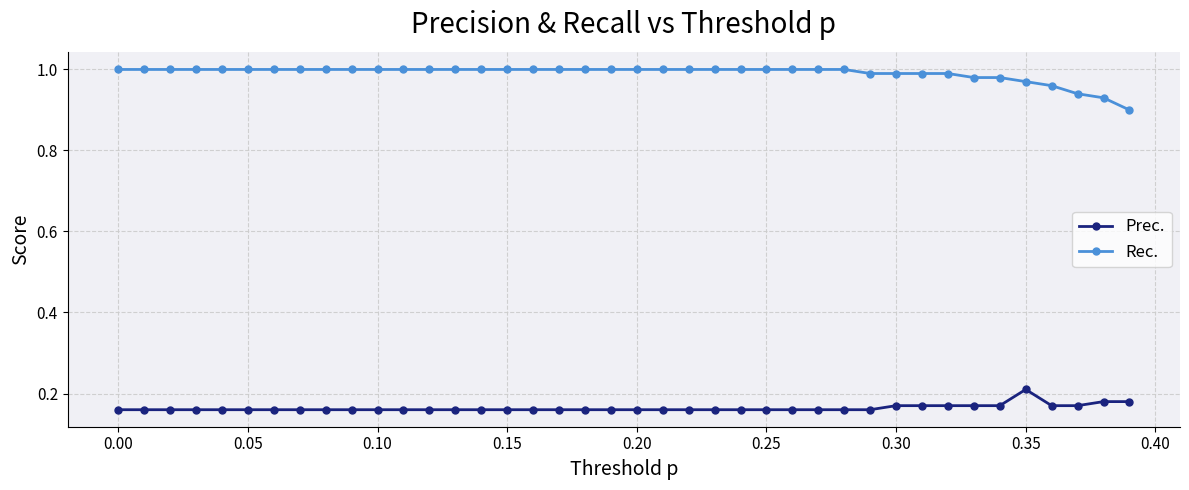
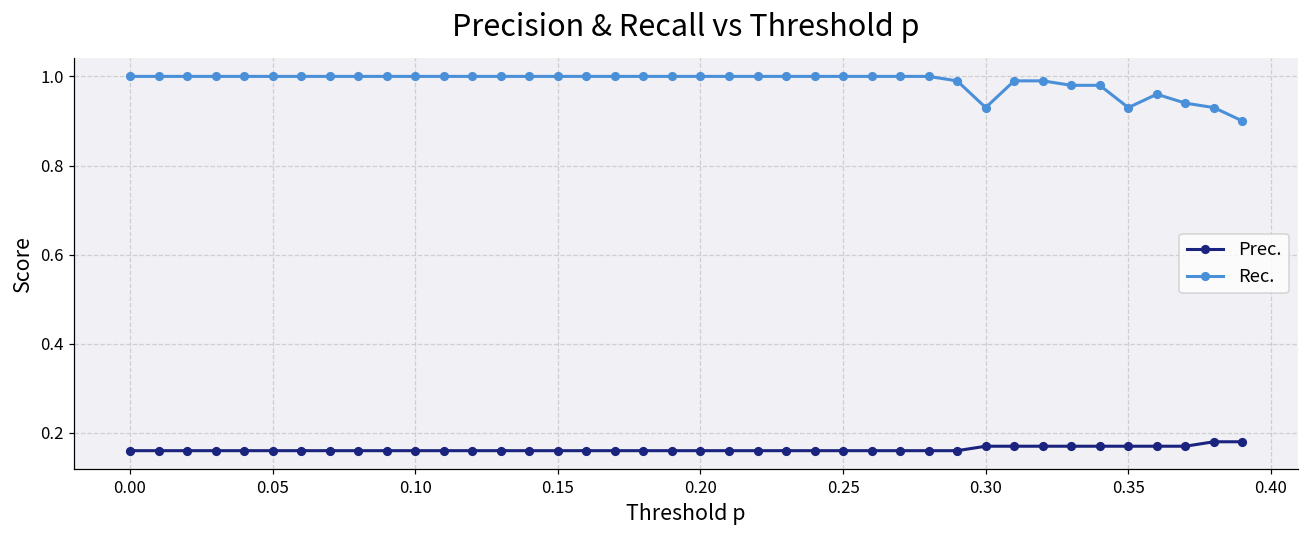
Rec., 0.30: 0.99 -> 0.93
Prec., 0.35: 0.21 -> 0.17
Rec., 0.35: 0.97 -> 0.93
